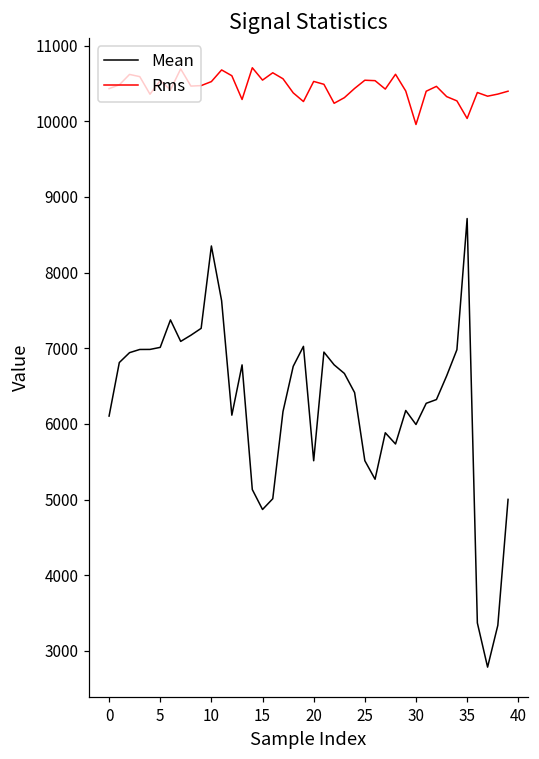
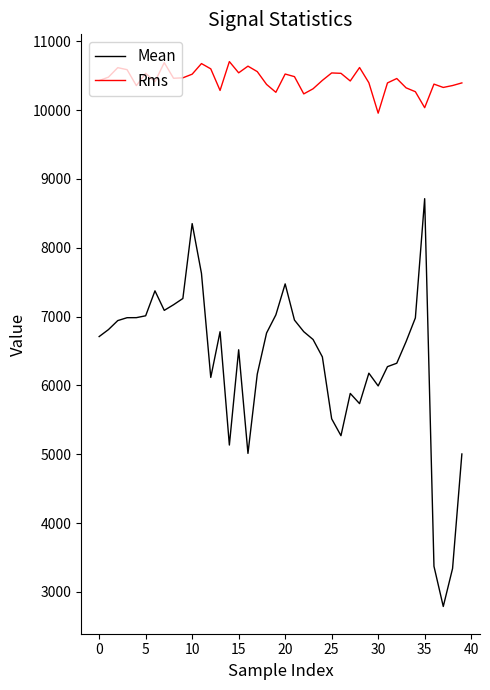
Mean, 0: 6100 -> 6700
Mean, 15: 4900 -> 6500
Mean, 20: 5500 -> 7500
